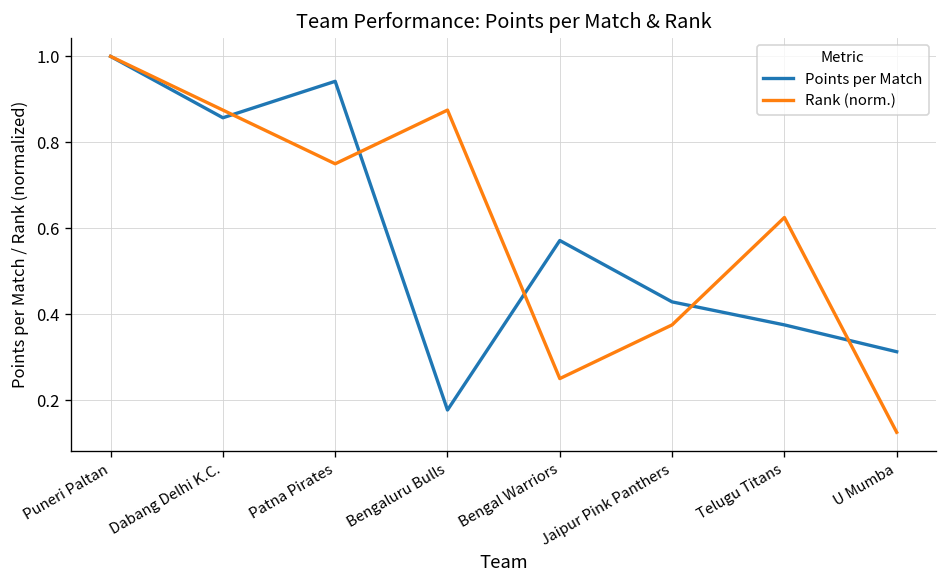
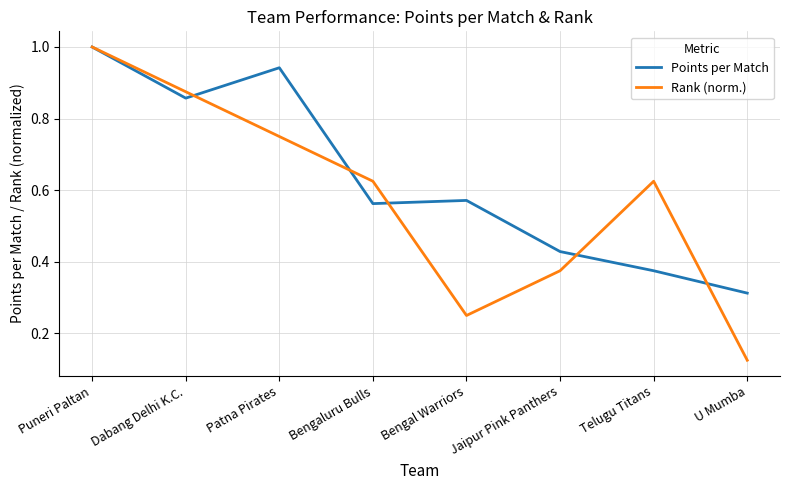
Points per Match, Bengaluru Bulls: 0.18 -> 0.56
Rank (norm.), Bengaluru Bulls: 0.88 -> 0.63
